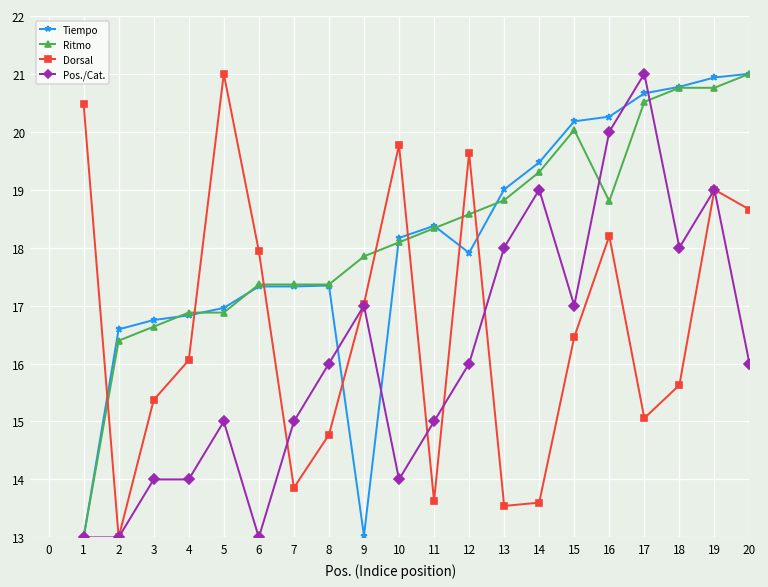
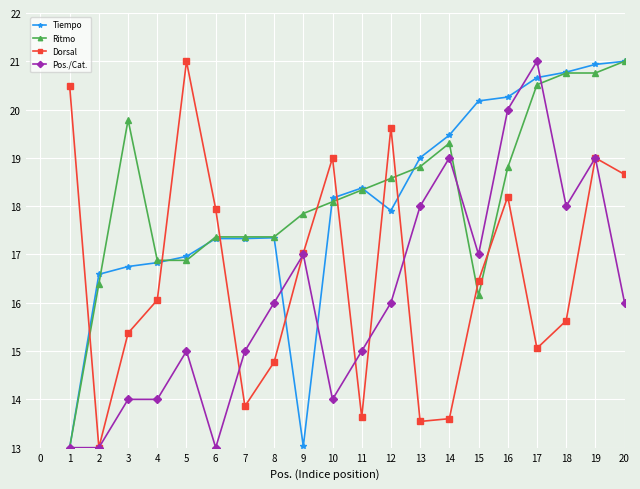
Ritmo, 3: 16.6 -> 19.8
Dorsal, 10: 19.8 -> 19.0
Ritmo, 15: 20.0 -> 16.2
